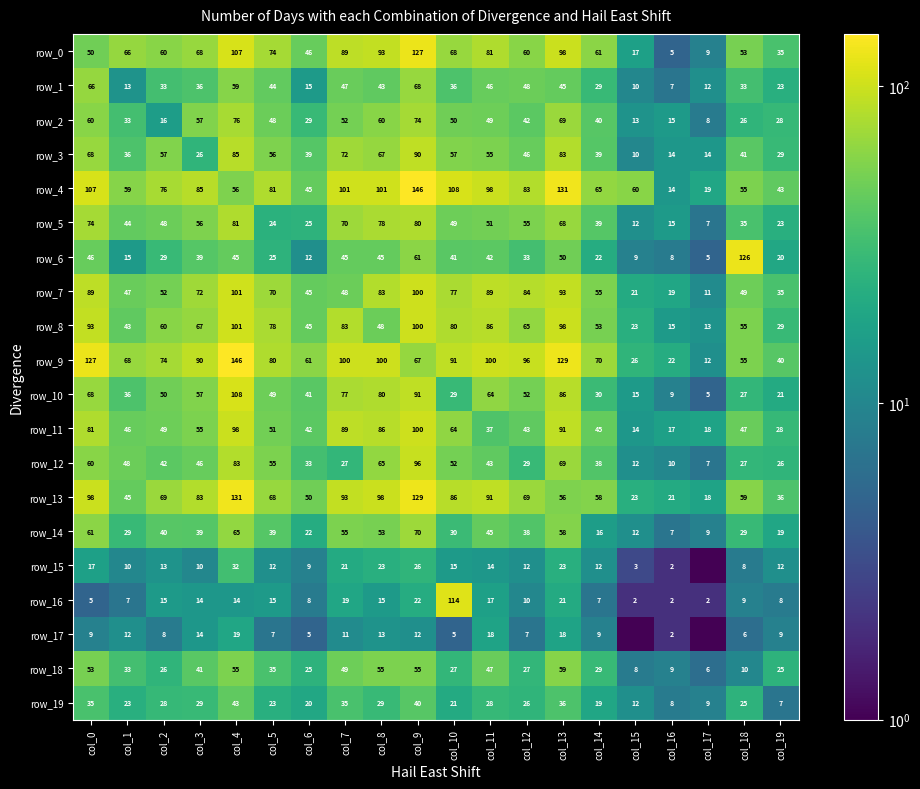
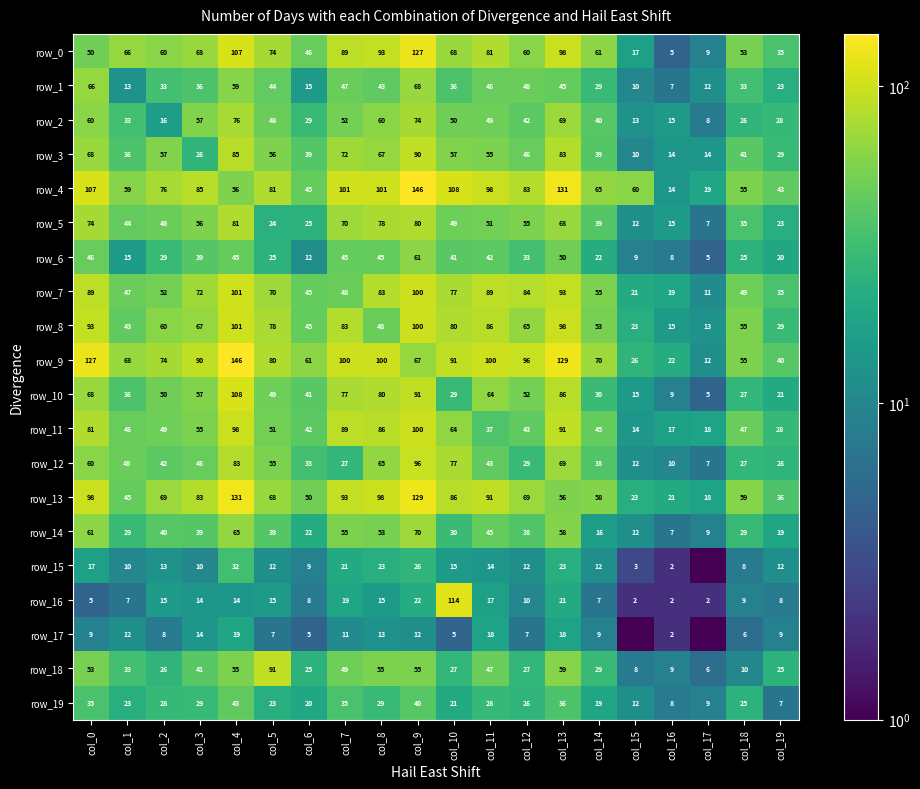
row_6, col_18: 126 -> 25
row_12, col_10: 52 -> 77
row_18, col_5: 35 -> 91
